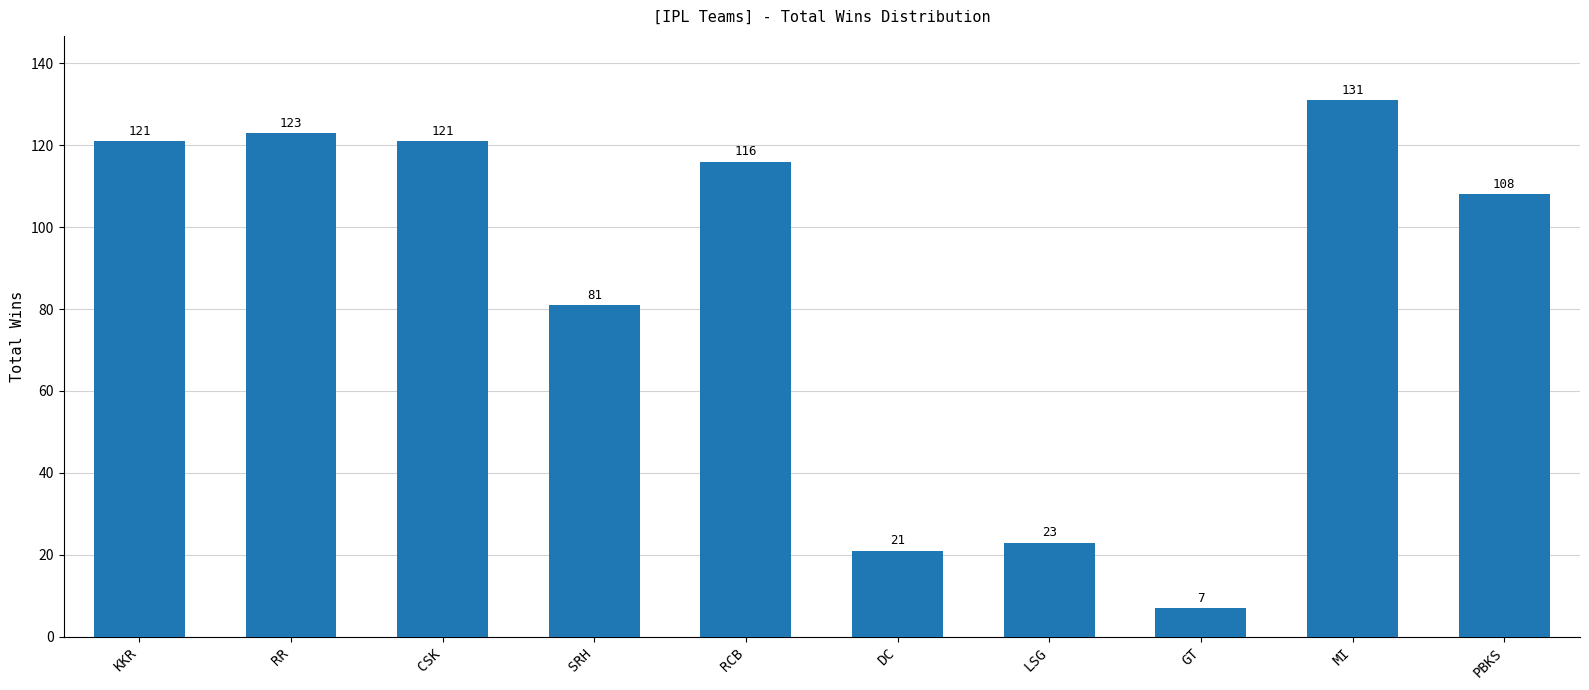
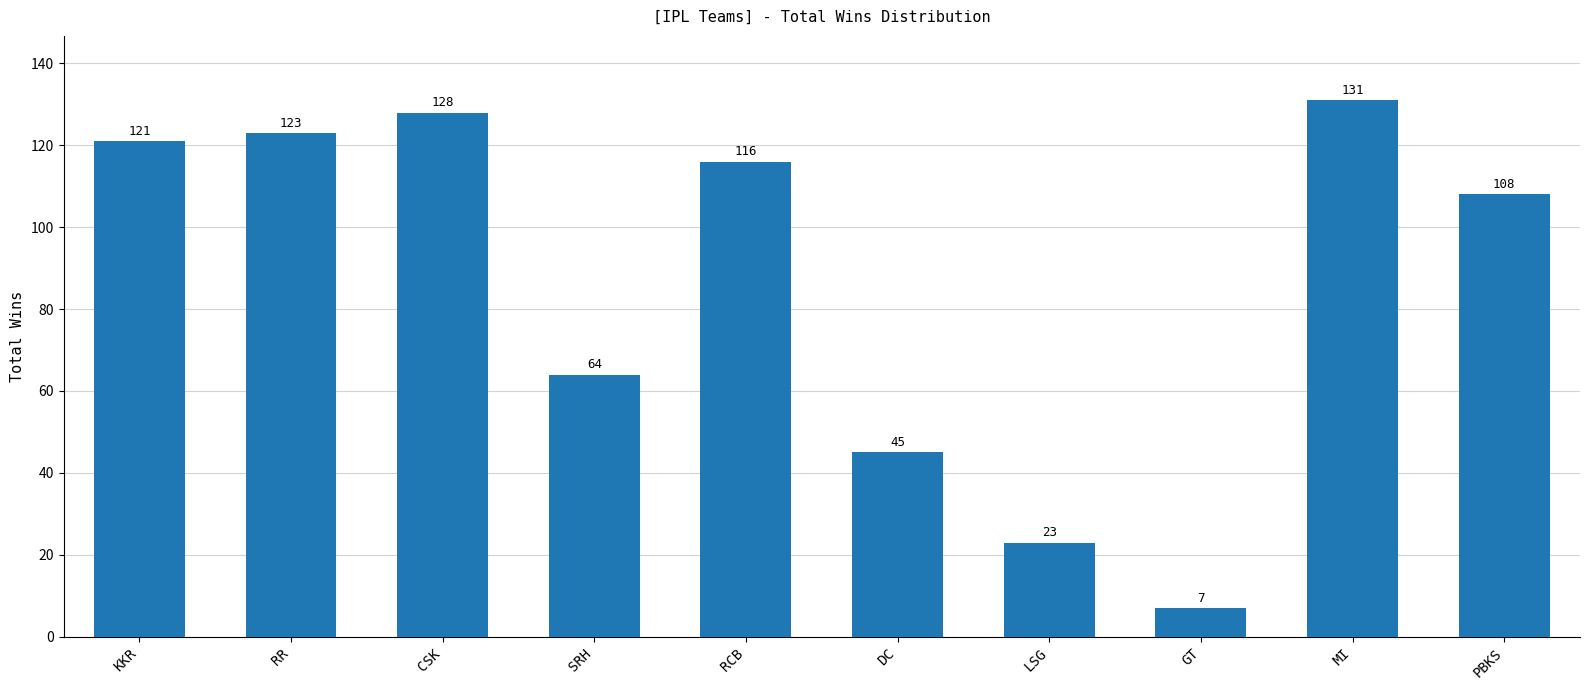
CSK: 121 -> 128
SRH: 81 -> 64
DC: 21 -> 45
